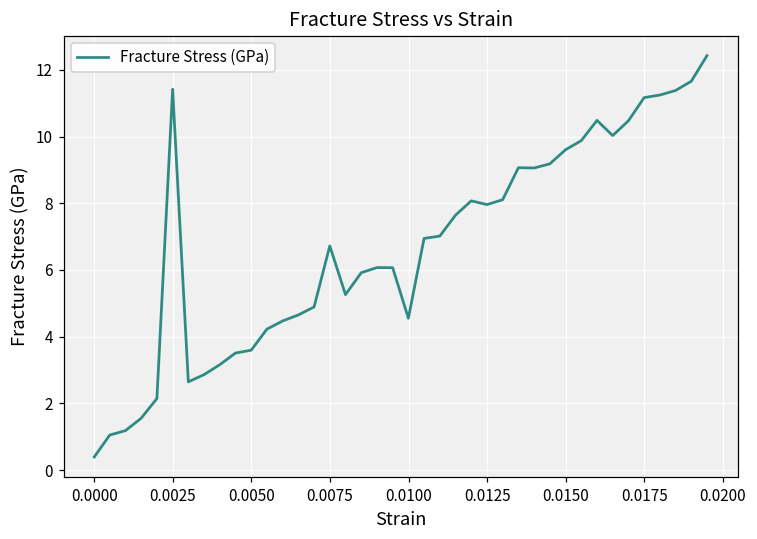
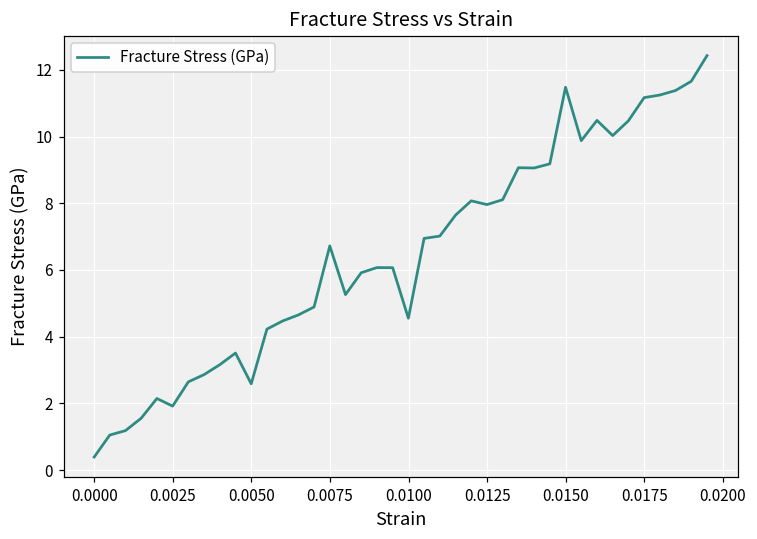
0.0025: 11.4 -> 1.9
0.0050: 3.6 -> 2.6
0.0150: 9.6 -> 11.5
